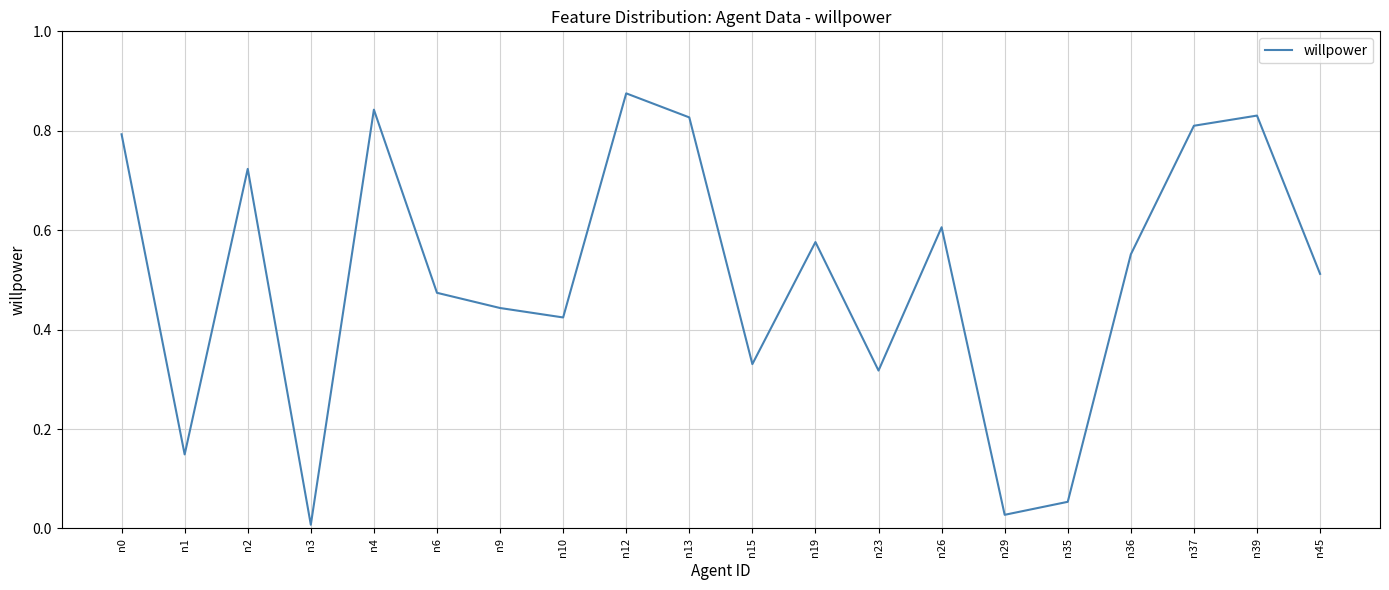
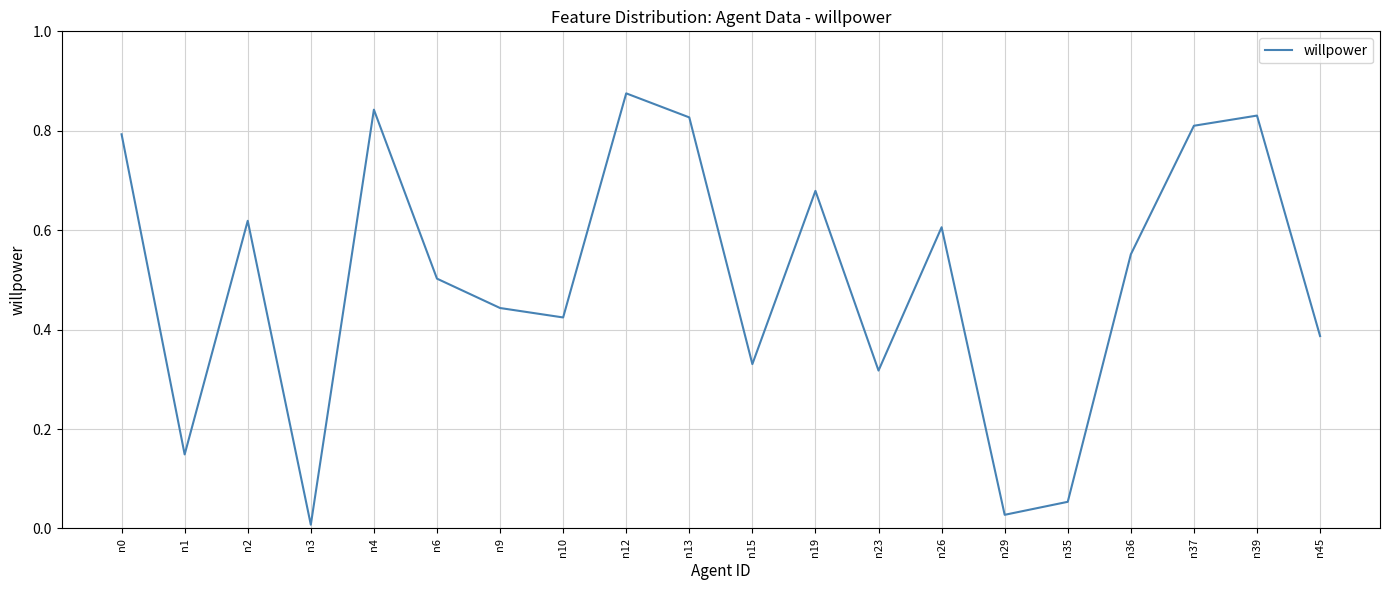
n2: 0.72 -> 0.62
n6: 0.47 -> 0.50
n19: 0.58 -> 0.68
n45: 0.51 -> 0.39
